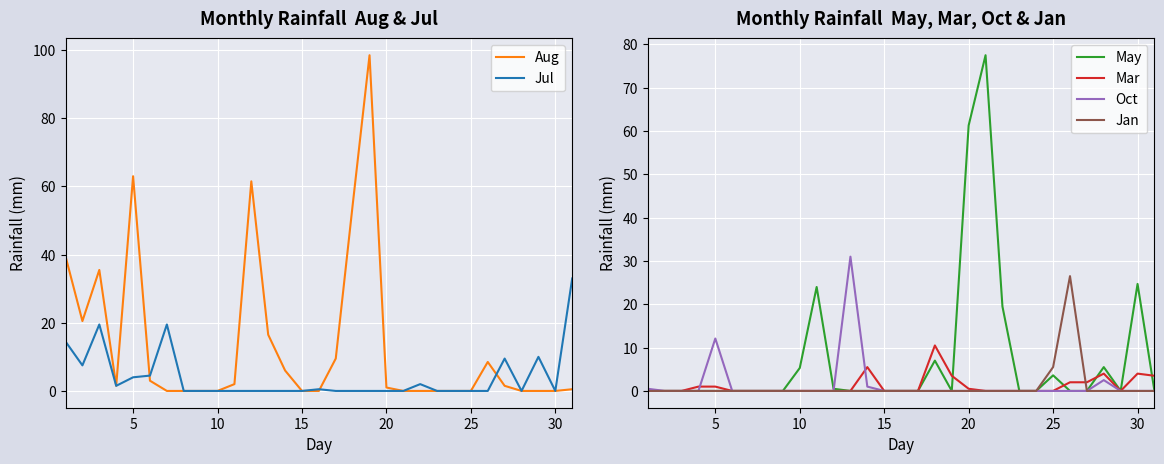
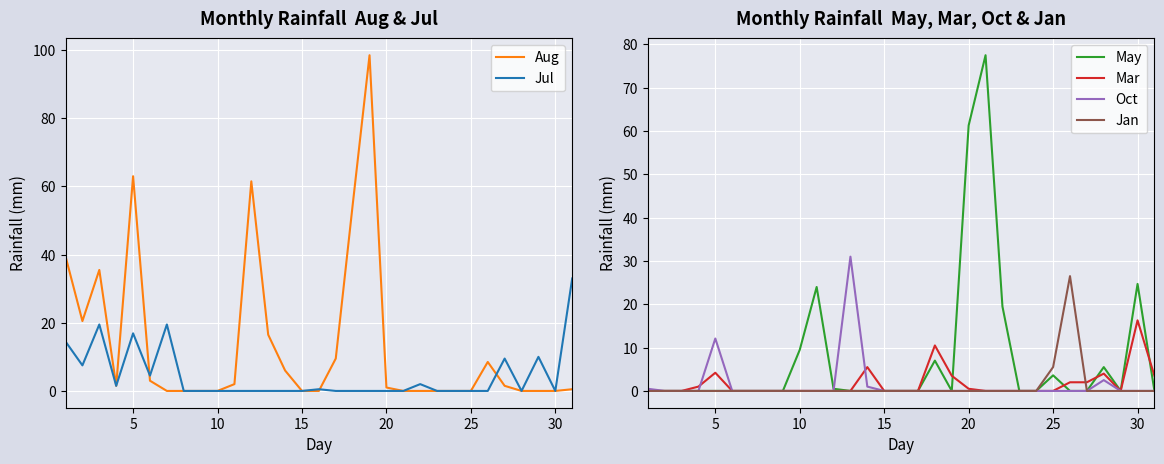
Monthly Rainfall Aug & Jul, Jul, 5: 4 -> 17
Monthly Rainfall May, Mar, Oct & Jan, Mar, 5: 1 -> 4
Monthly Rainfall May, Mar, Oct & Jan, May, 10: 5 -> 10
Monthly Rainfall May, Mar, Oct & Jan, Mar, 30: 4 -> 16
